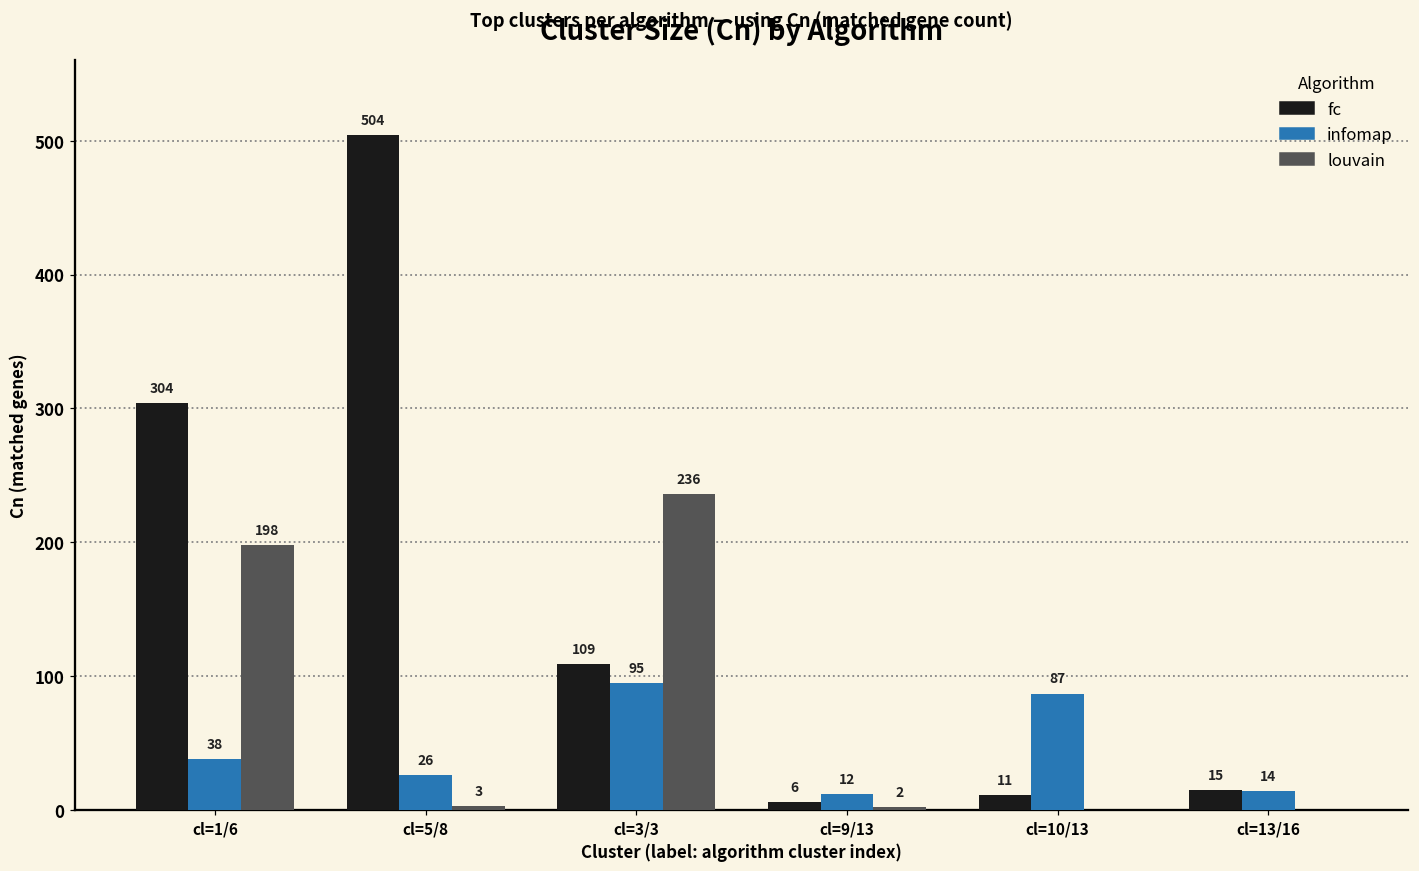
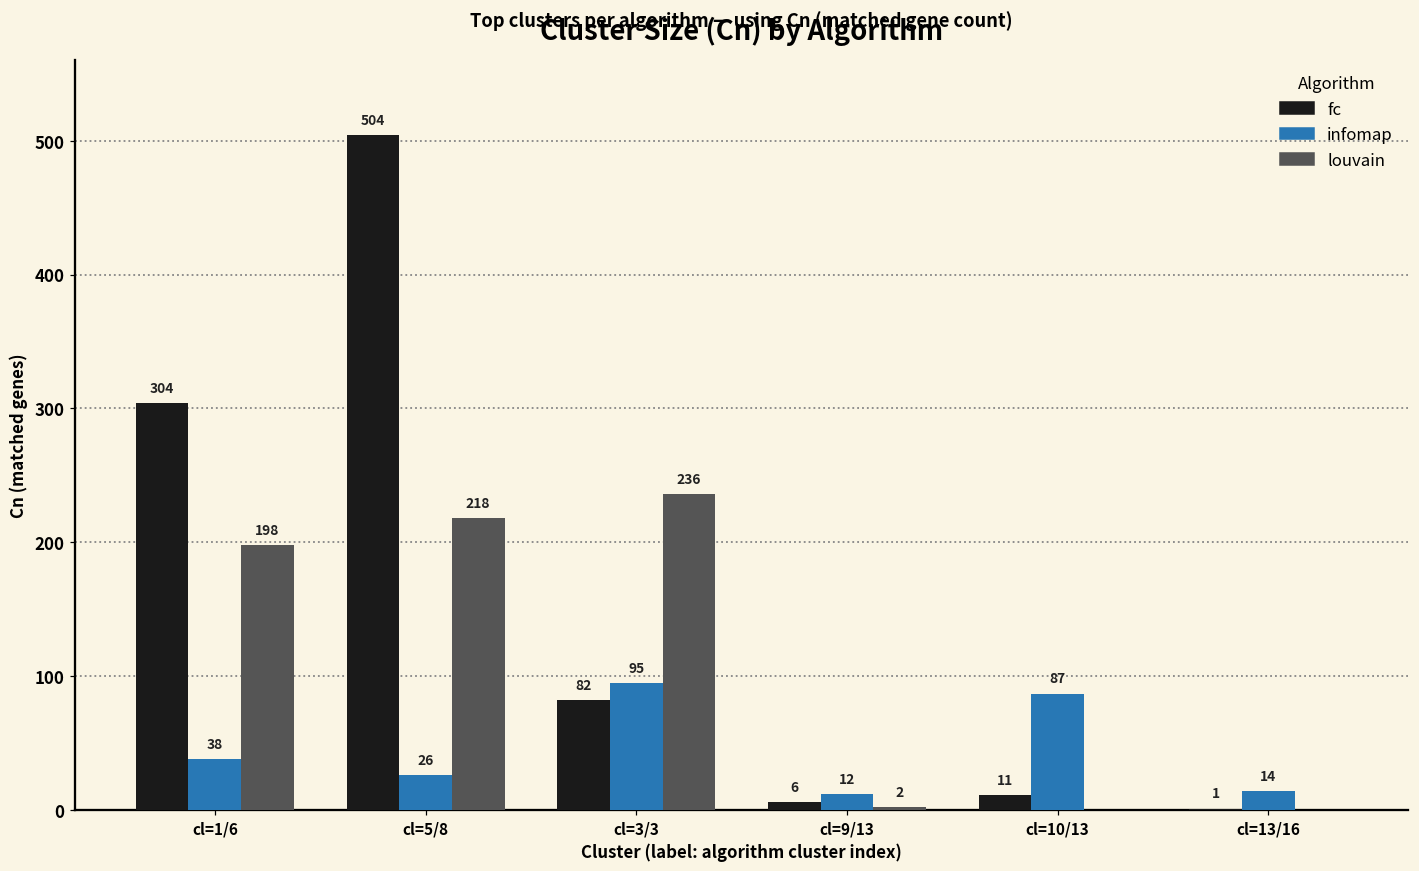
louvain, cl=5/8: 3 -> 218
fc, cl=3/3: 109 -> 82
fc, cl=13/16: 15 -> 1
